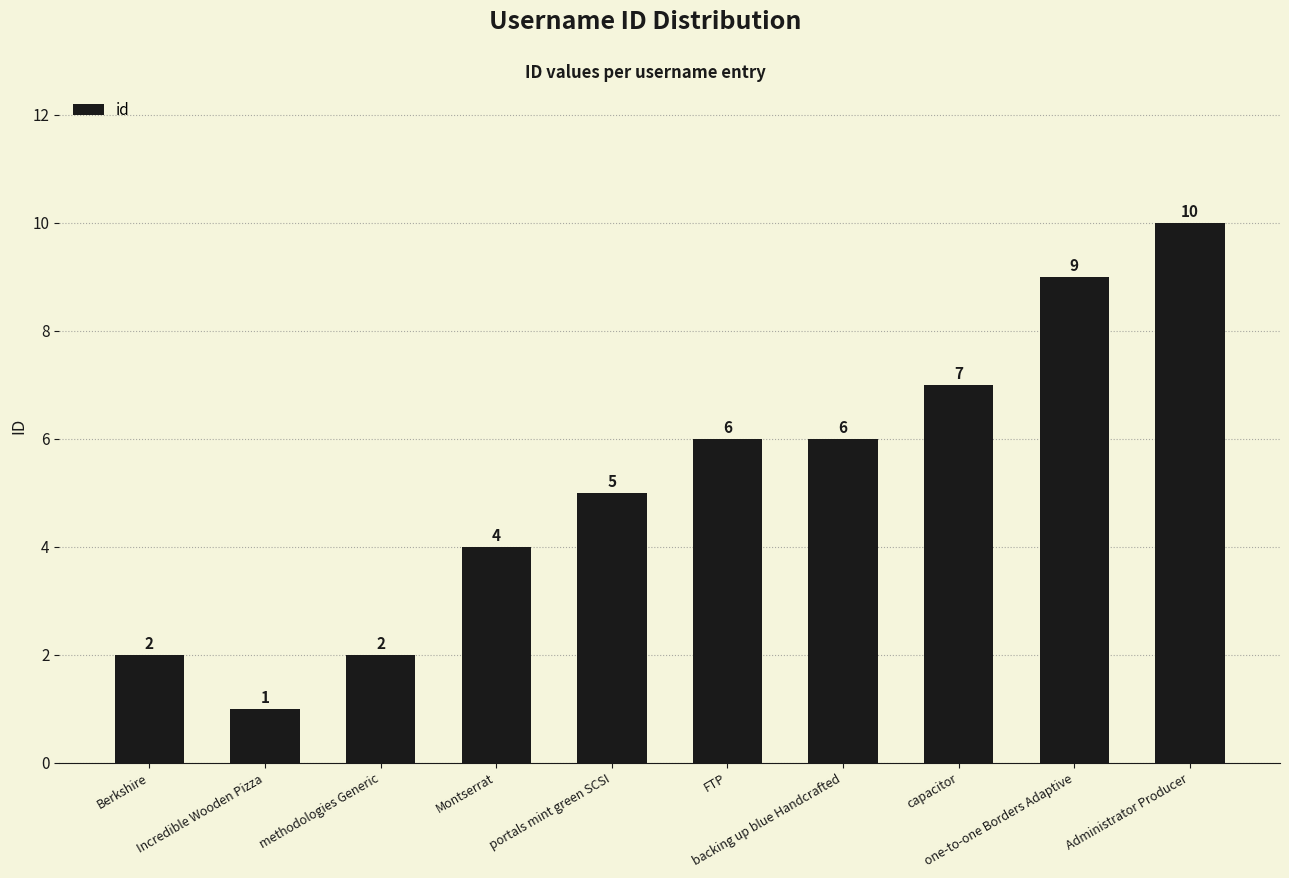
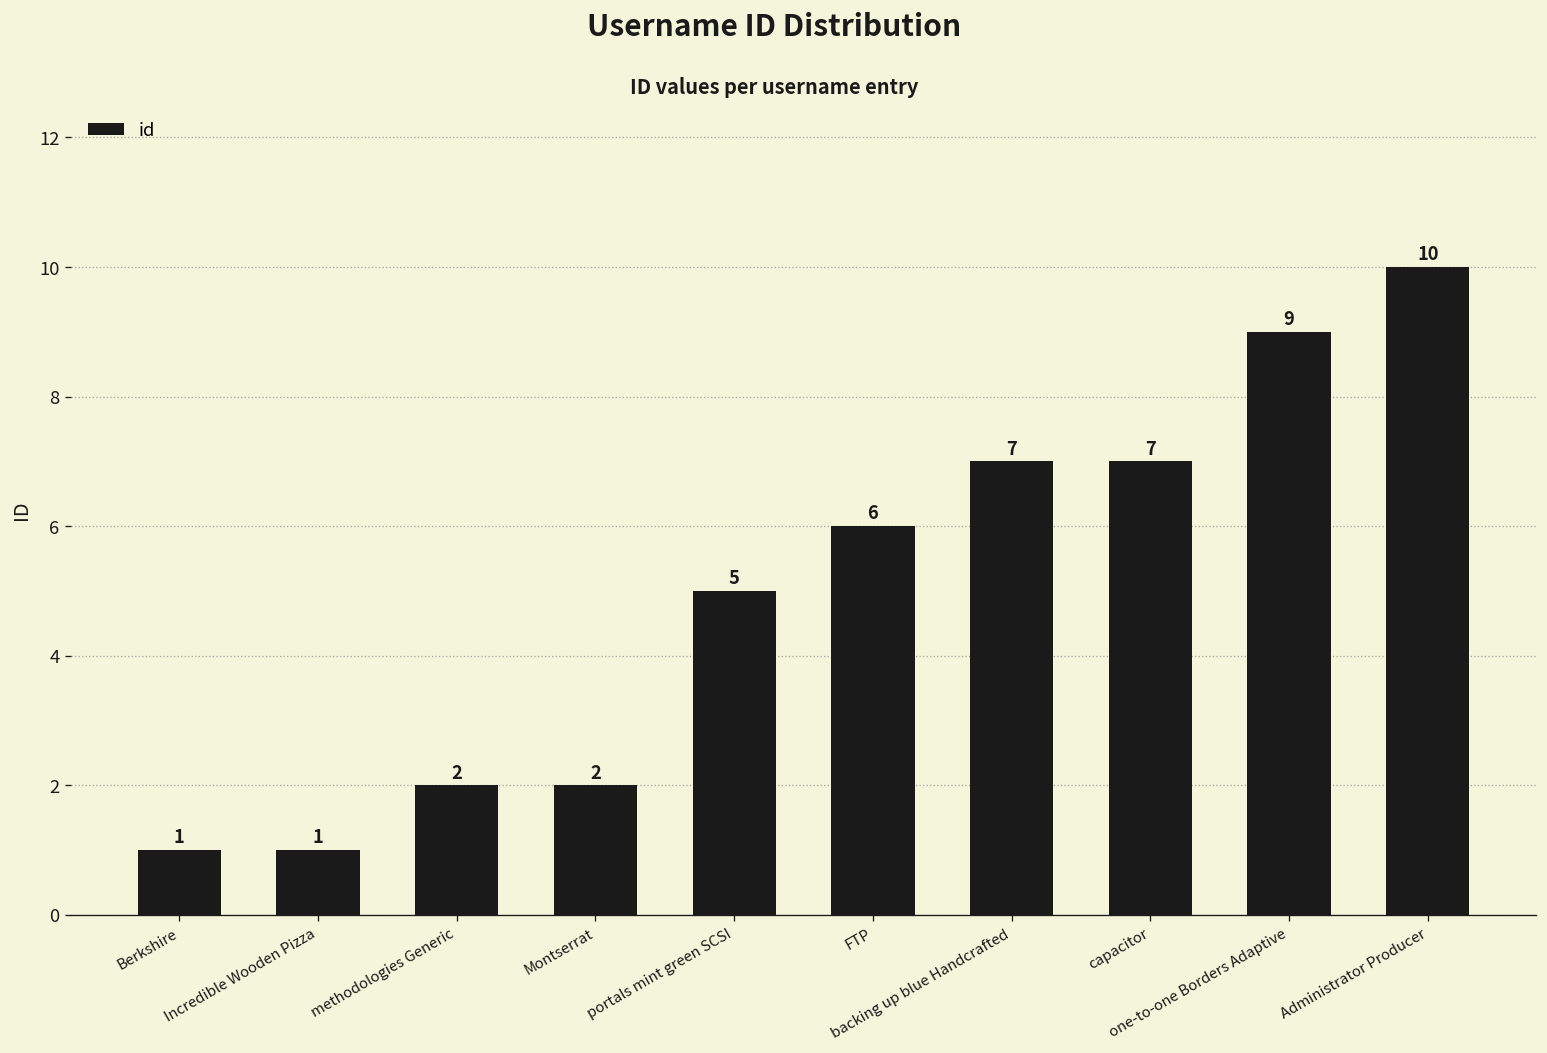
Berkshire: 2 -> 1
Montserrat: 4 -> 2
backing up blue Handcrafted: 6 -> 7
